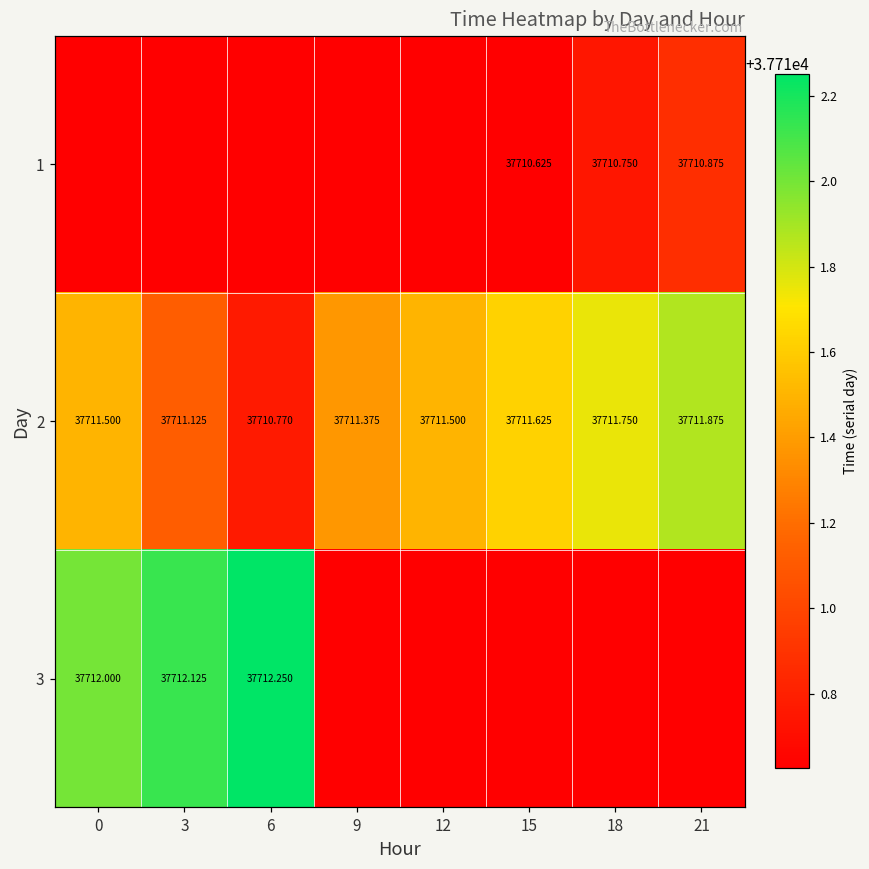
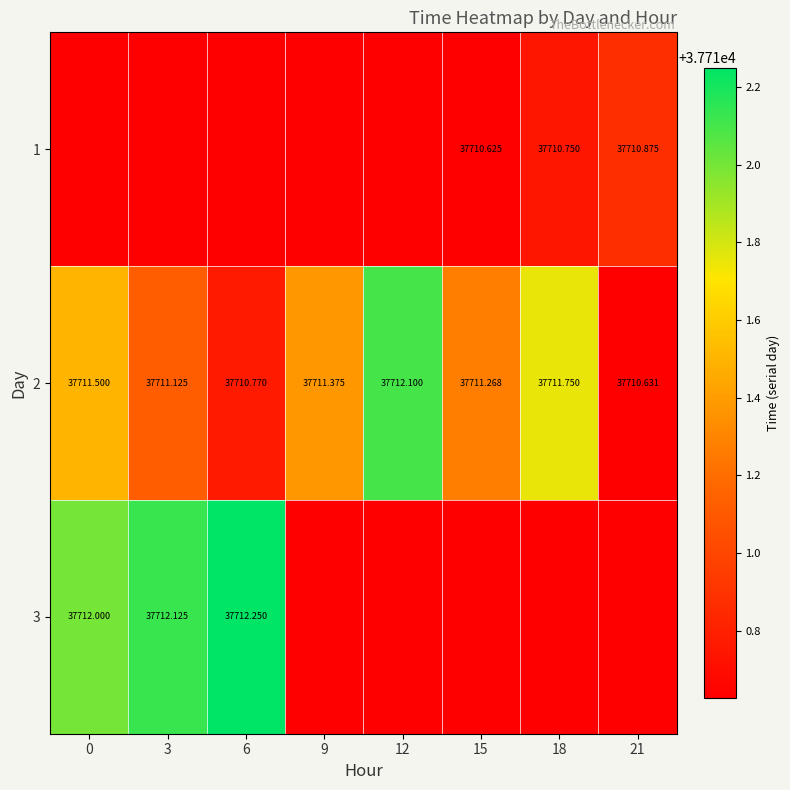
2, 12: 37711.500 -> 37712.100
2, 15: 37711.625 -> 37711.268
2, 21: 37711.875 -> 37710.631
